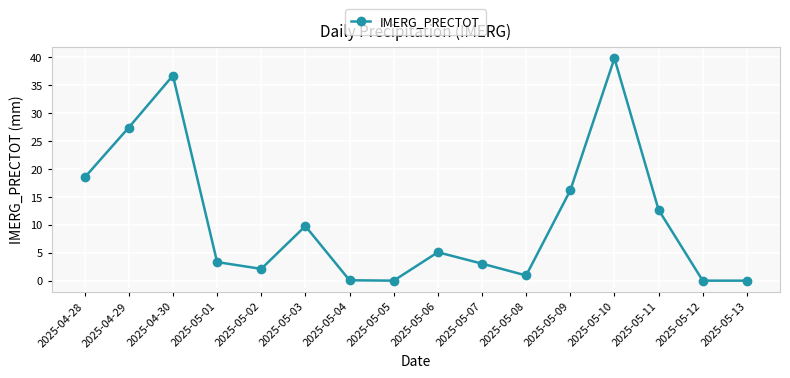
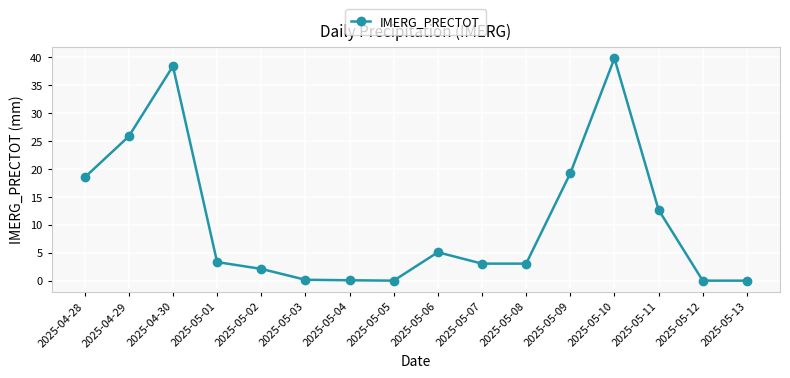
2025-04-29: 27 -> 26
2025-04-30: 37 -> 38
2025-05-03: 10 -> 0
2025-05-08: 1 -> 3
2025-05-09: 16 -> 19
